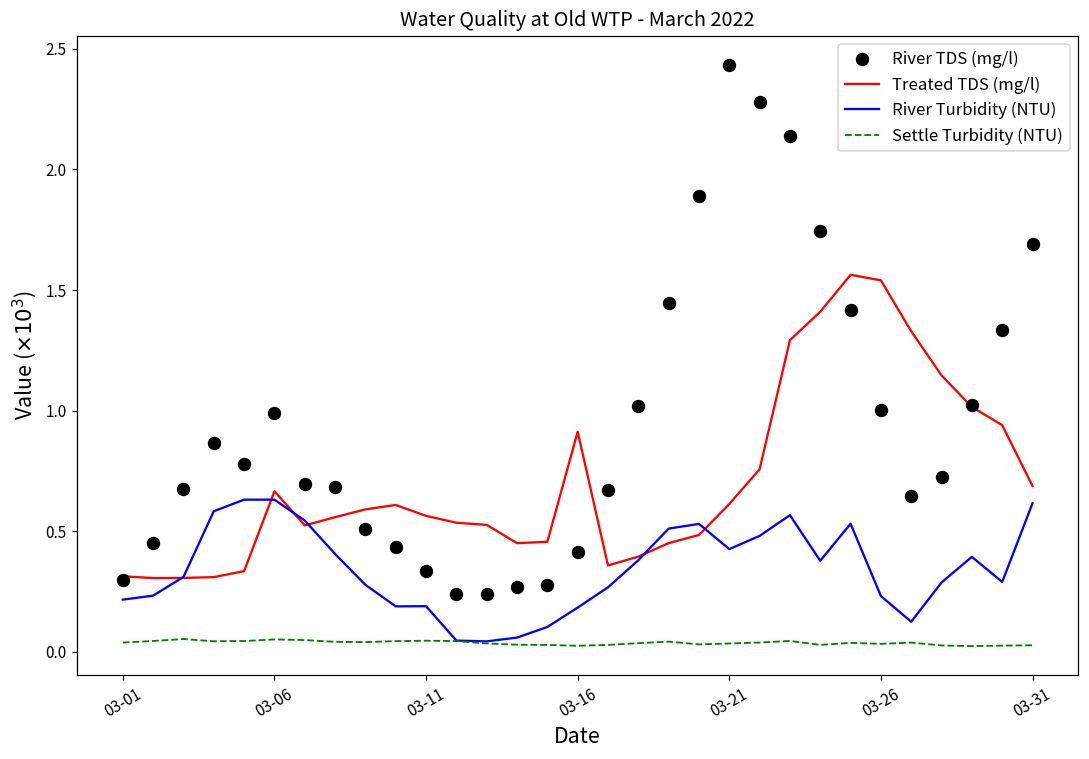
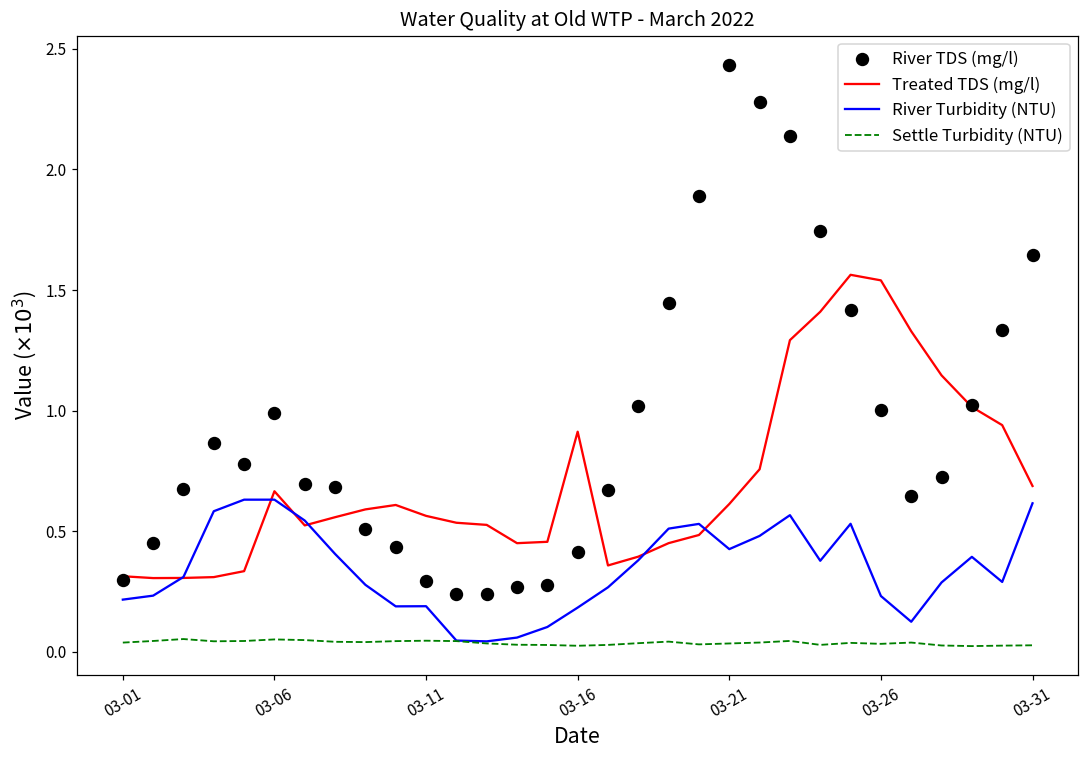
River TDS (mg/l), 03-11: 0.33 -> 0.29
River TDS (mg/l), 03-31: 1.69 -> 1.65
